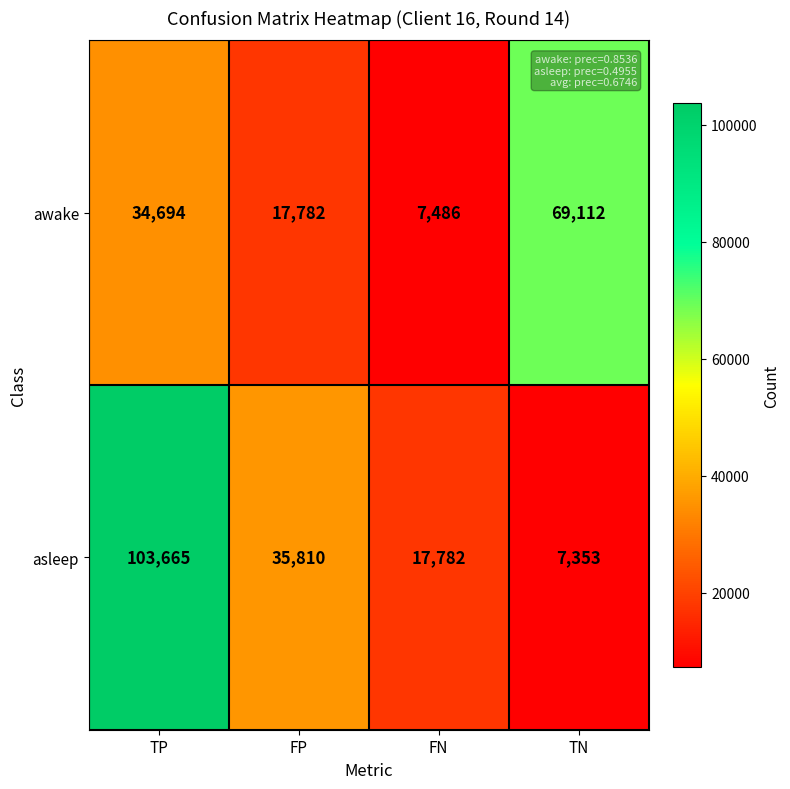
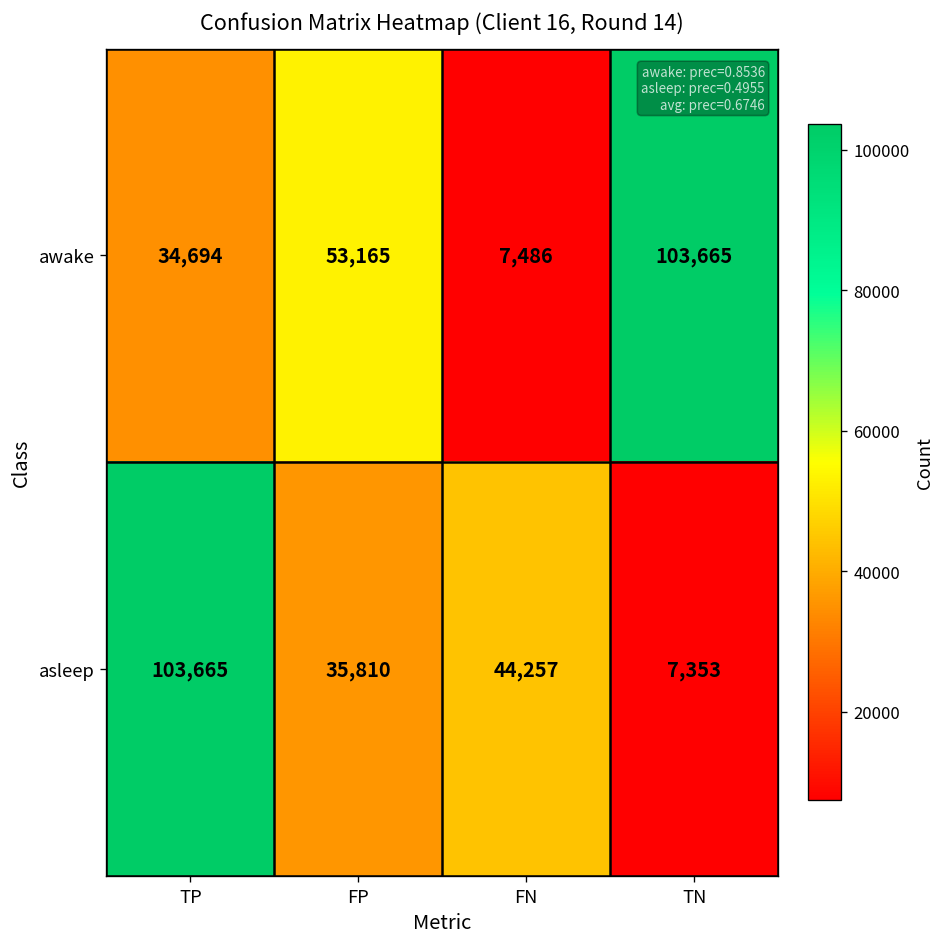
awake, FP: 17,782 -> 53,165
awake, TN: 69,112 -> 103,665
asleep, FN: 17,782 -> 44,257
